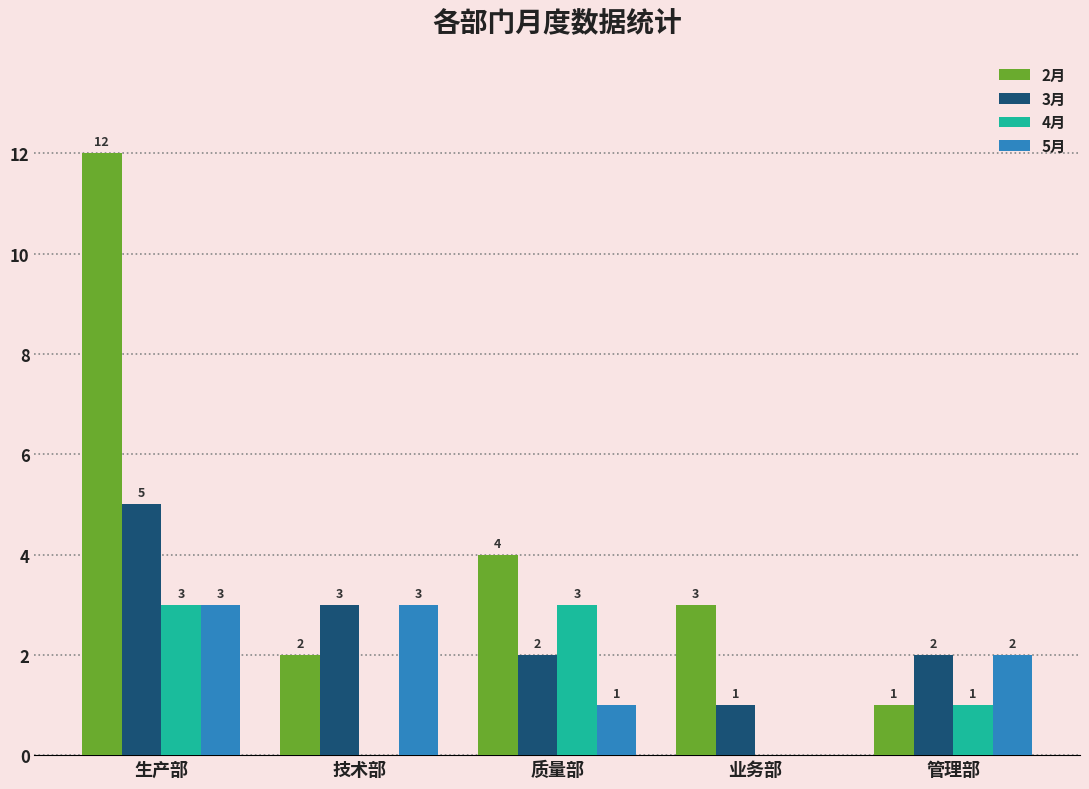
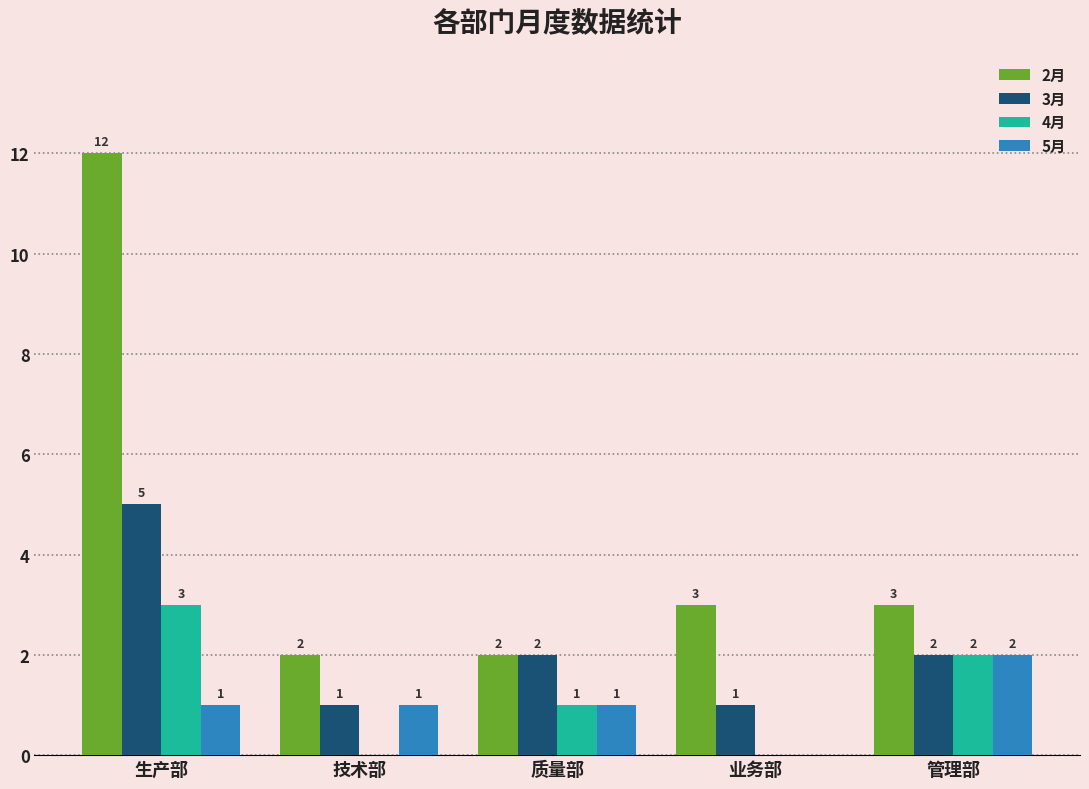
5月, 生产部: 3 -> 1
3月, 技术部: 3 -> 1
5月, 技术部: 3 -> 1
2月, 质量部: 4 -> 2
4月, 质量部: 3 -> 1
2月, 管理部: 1 -> 3
4月, 管理部: 1 -> 2
